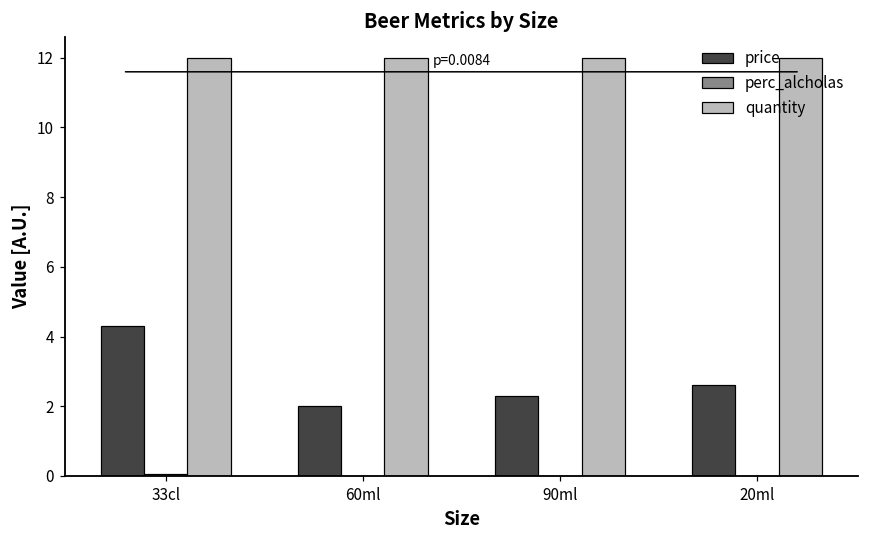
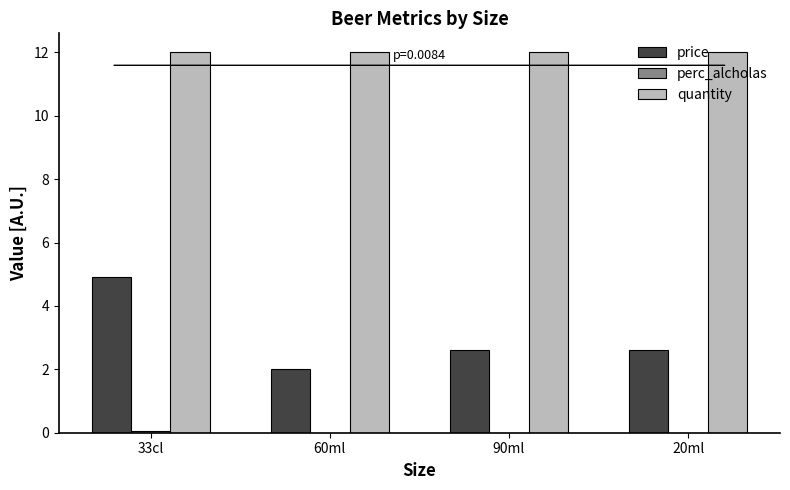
price, 33cl: 4.3 -> 4.9
price, 90ml: 2.3 -> 2.6
